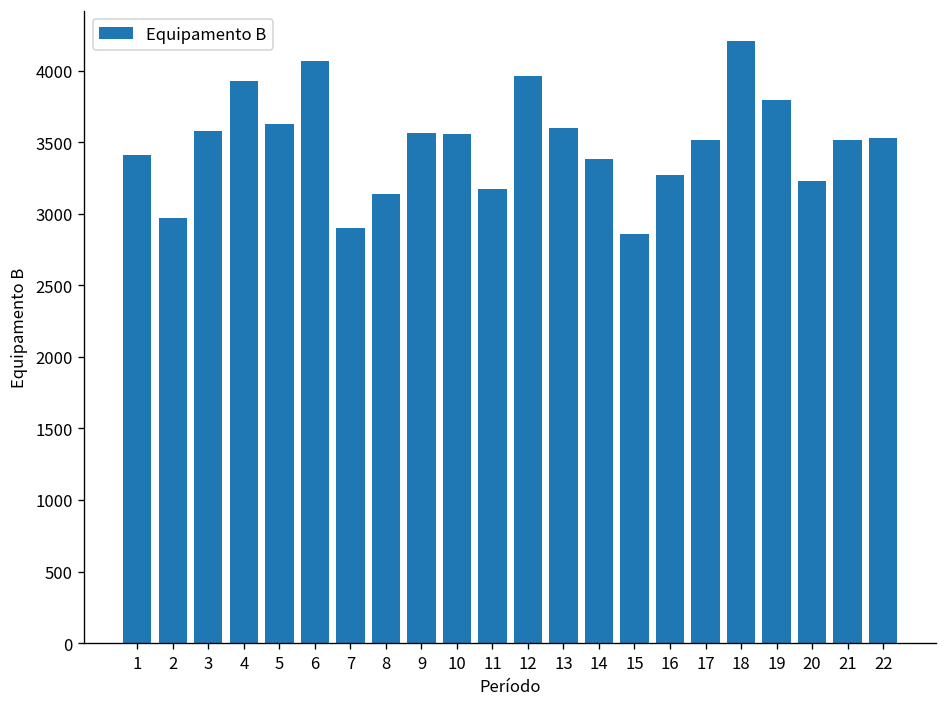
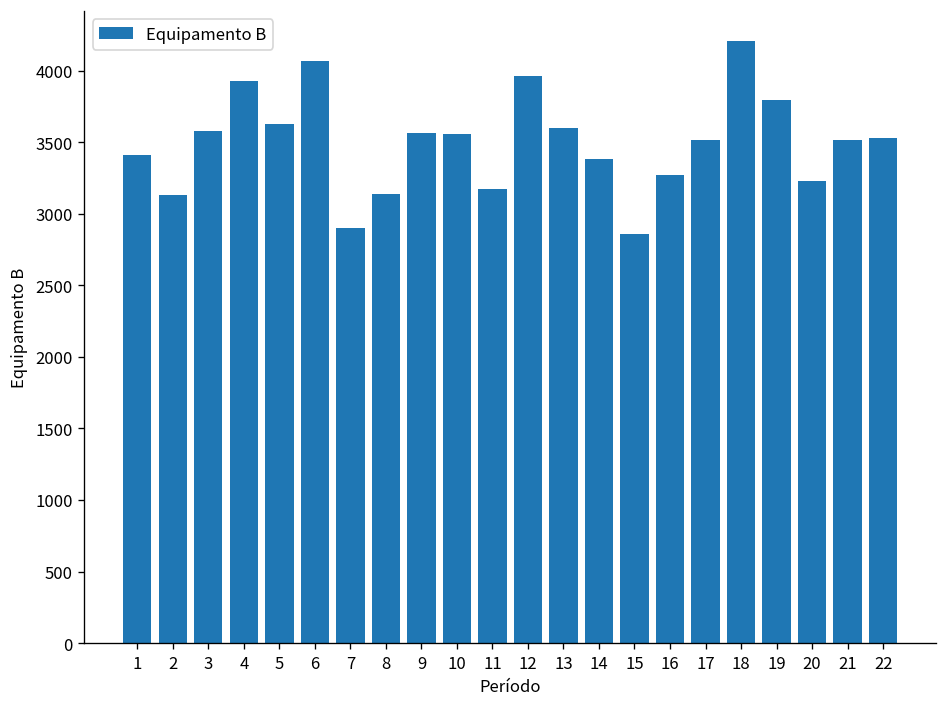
2: 2970 -> 3130
